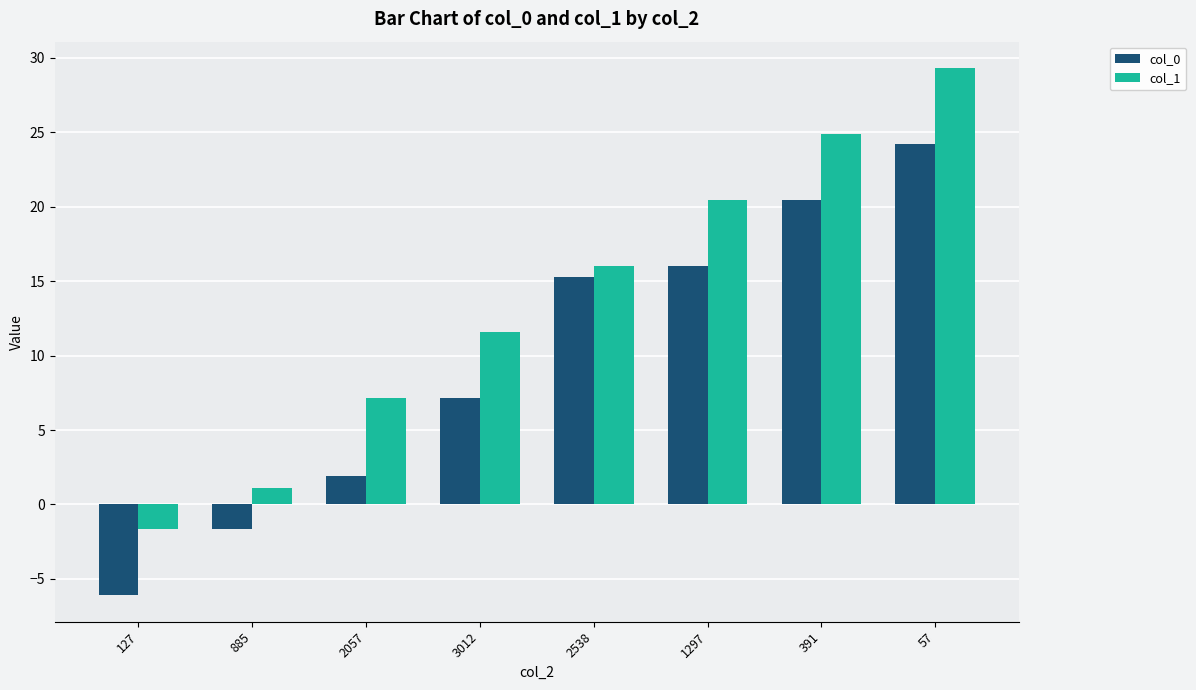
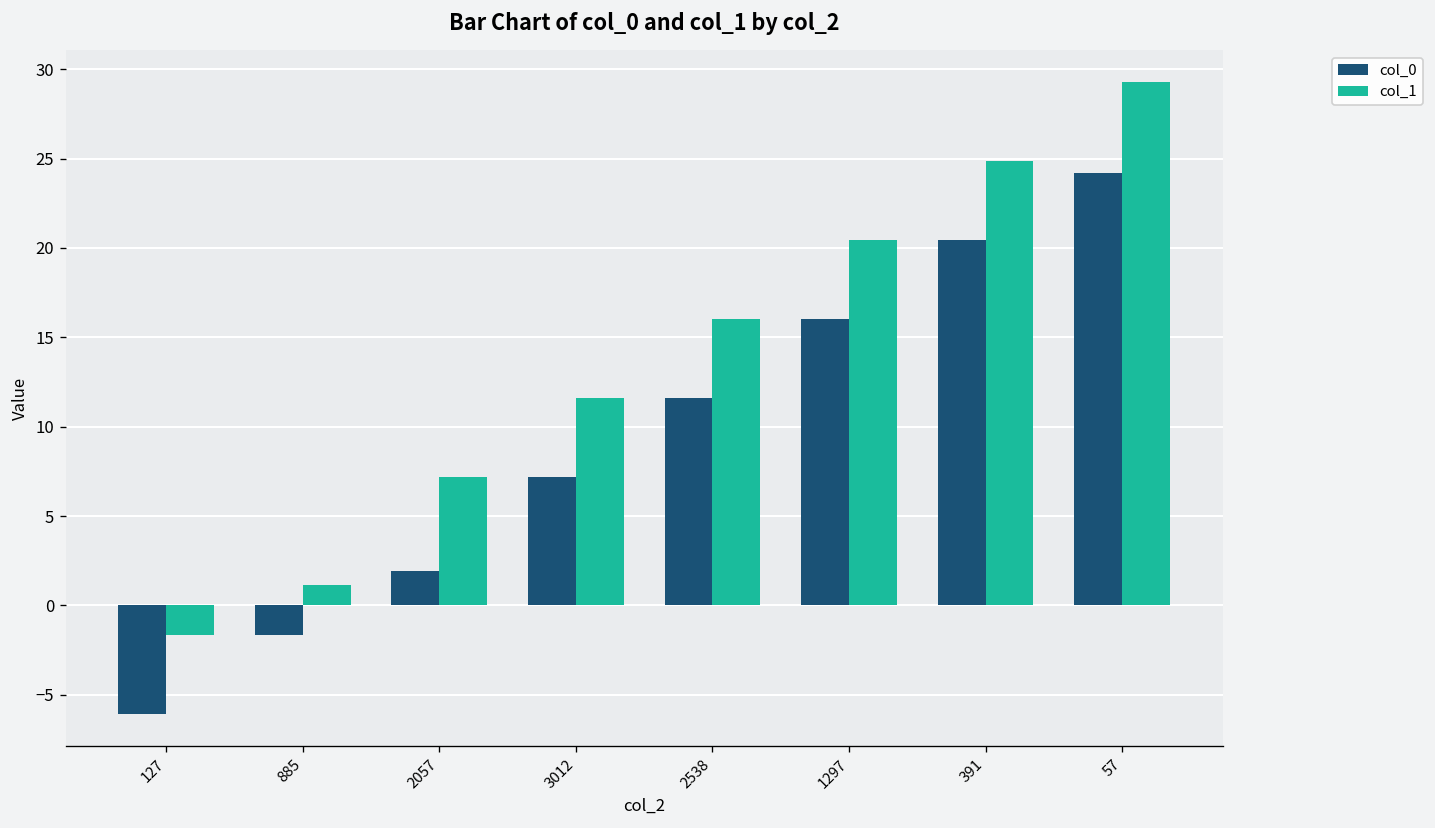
col_0, 2538: 15.3 -> 11.6
